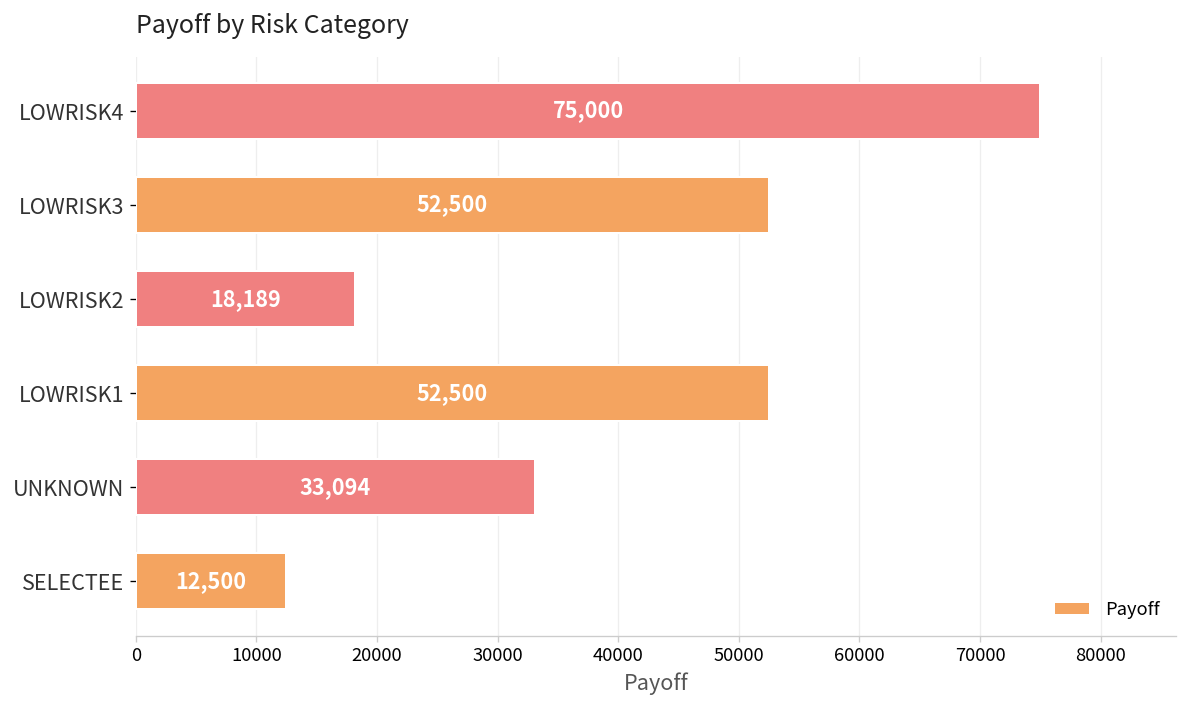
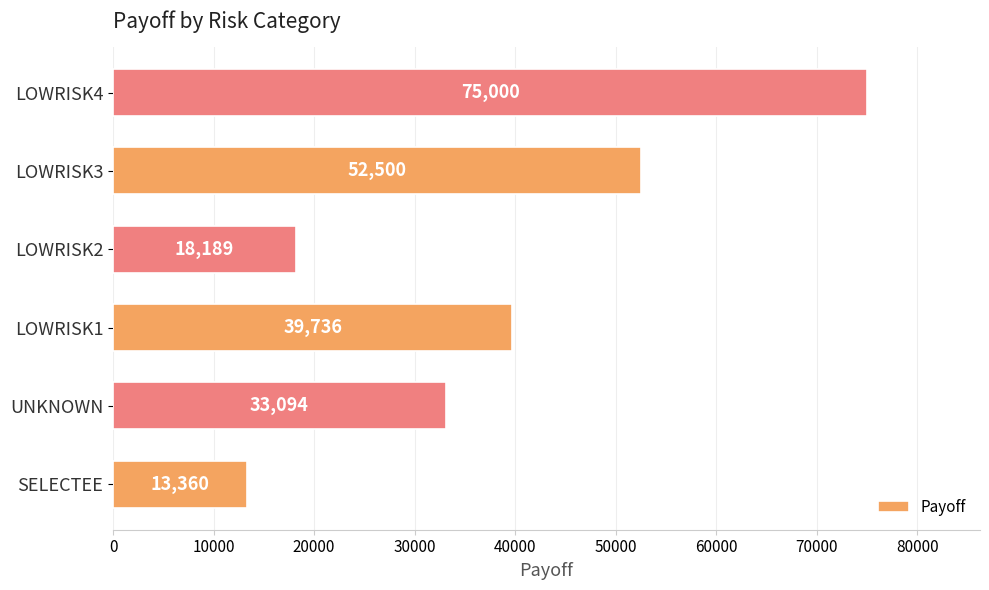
LOWRISK1: 52,500 -> 39,736
SELECTEE: 12,500 -> 13,360
